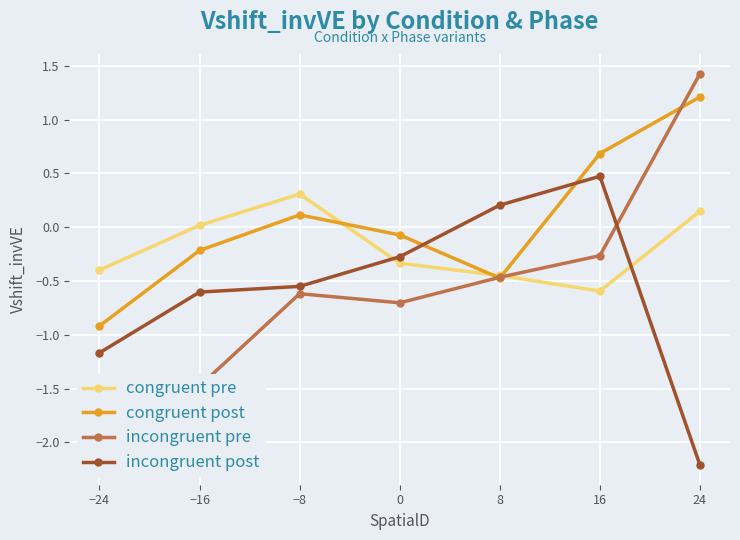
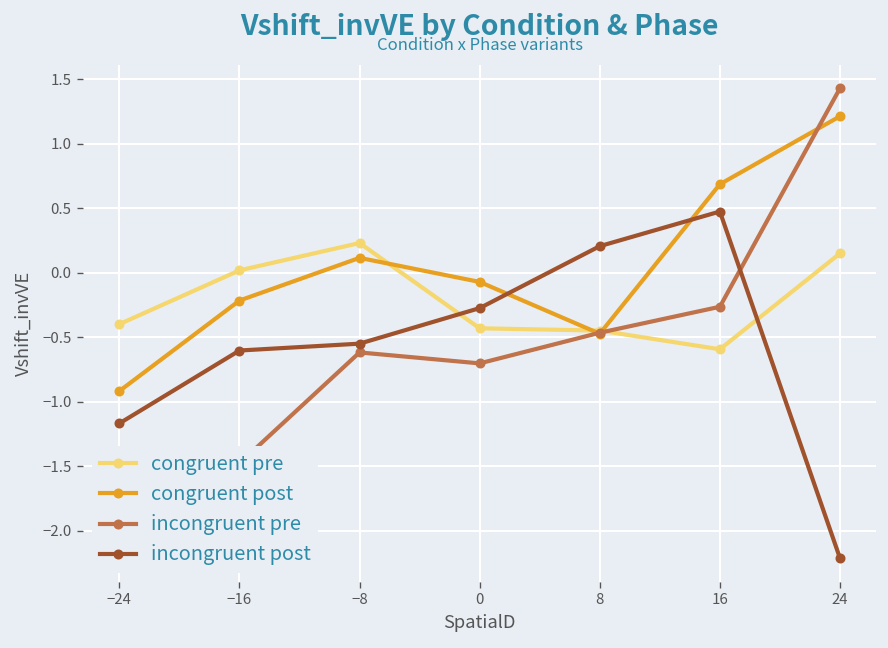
congruent pre, −8: 0.31 -> 0.23
congruent pre, 0: -0.33 -> -0.43
